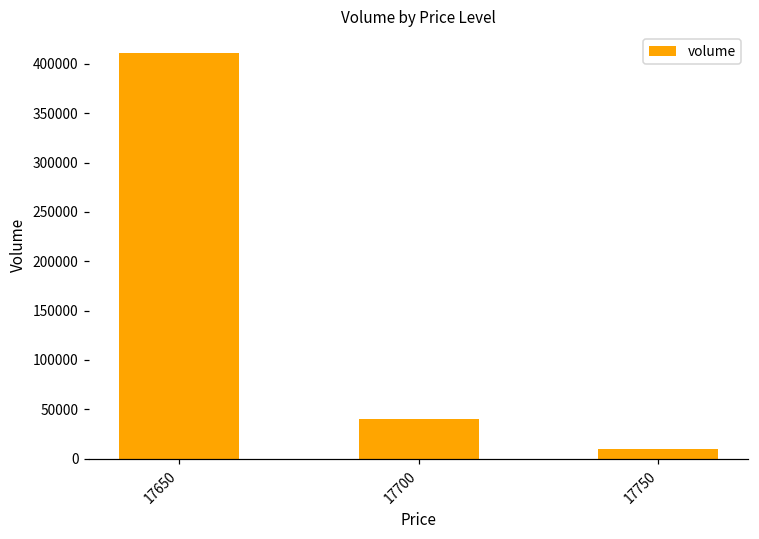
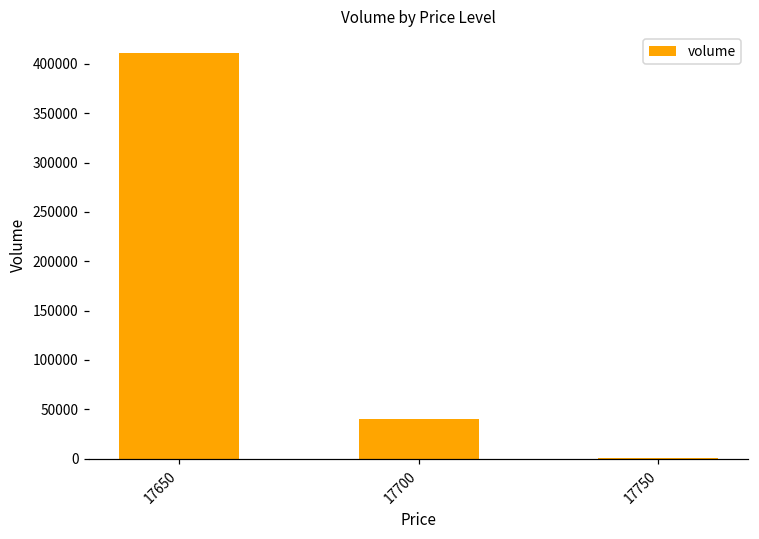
17750: 10000 -> 0
